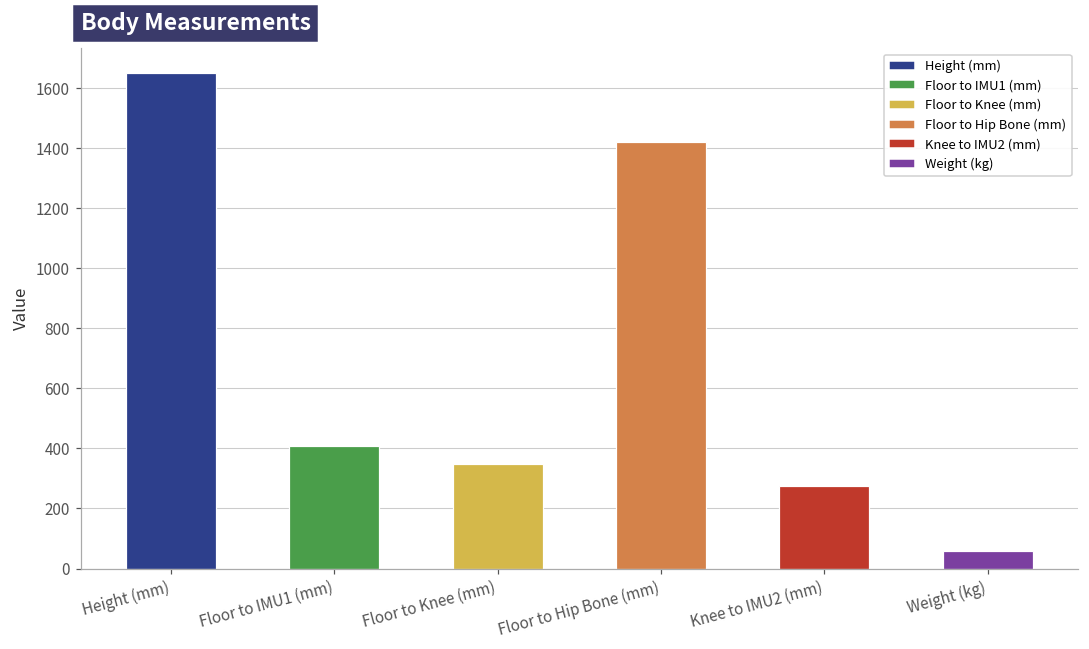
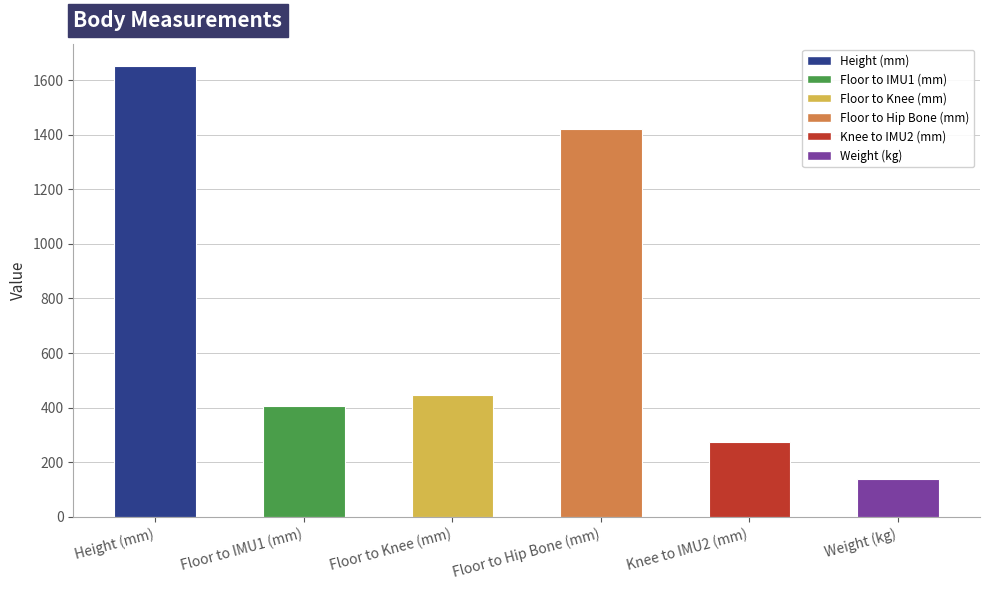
Floor to Knee (mm): 350 -> 450
Weight (kg): 60 -> 140
